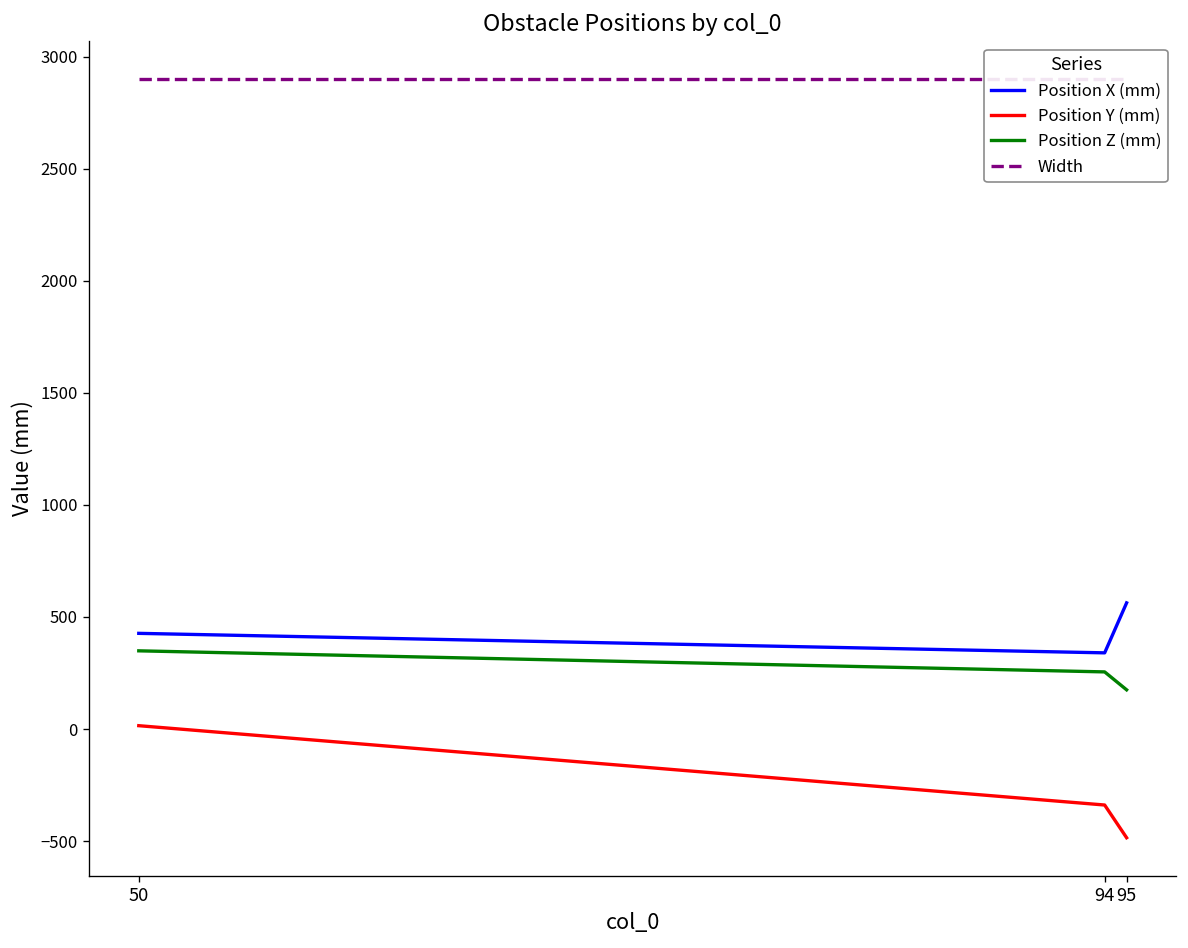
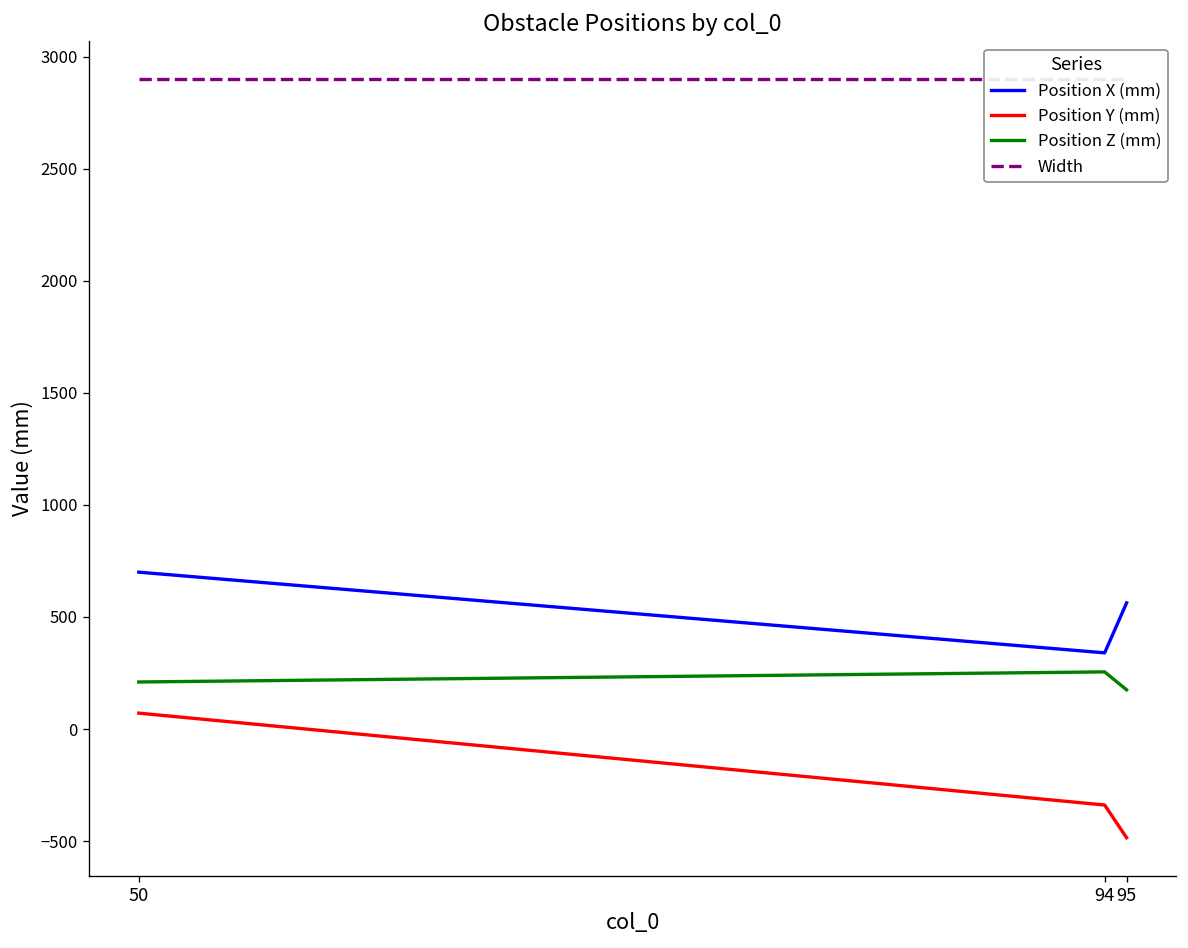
Position X (mm), 50: 430 -> 700
Position Y (mm), 50: 20 -> 70
Position Z (mm), 50: 350 -> 210
